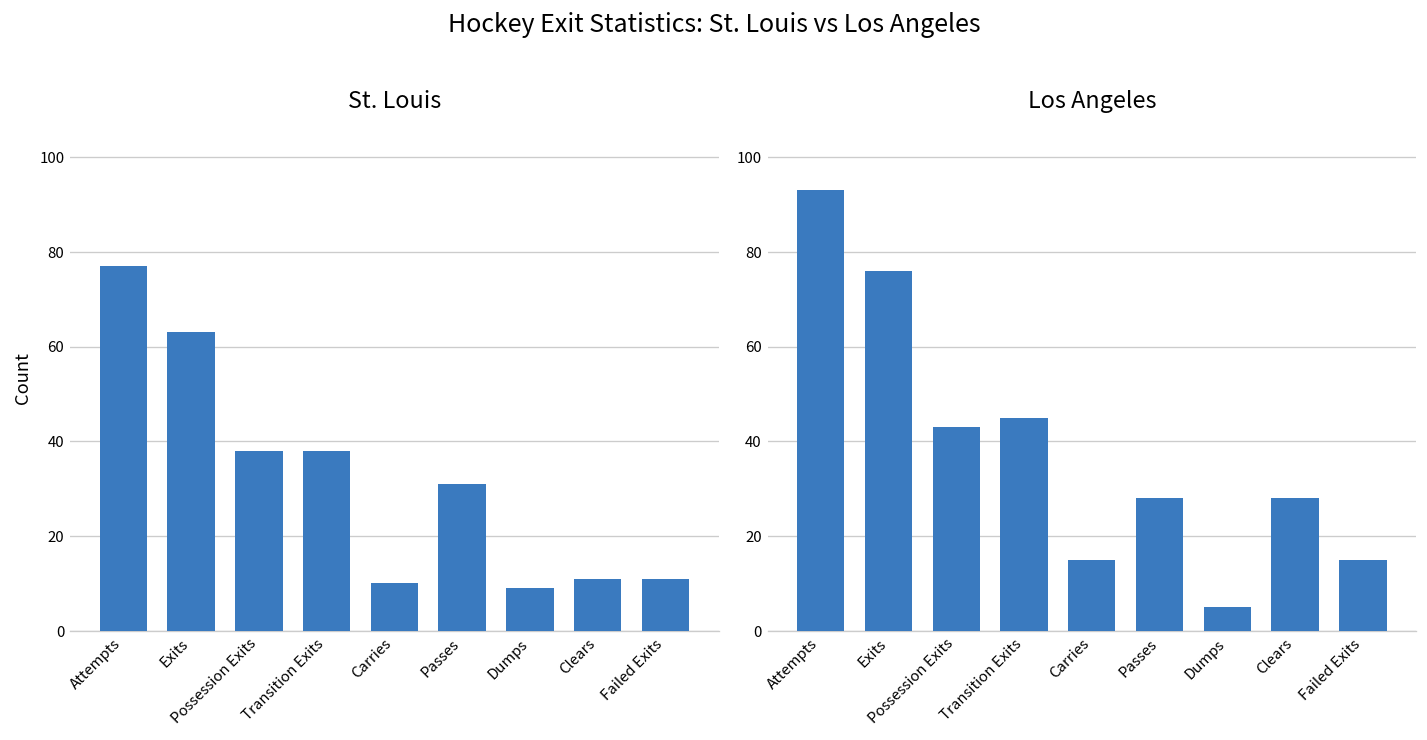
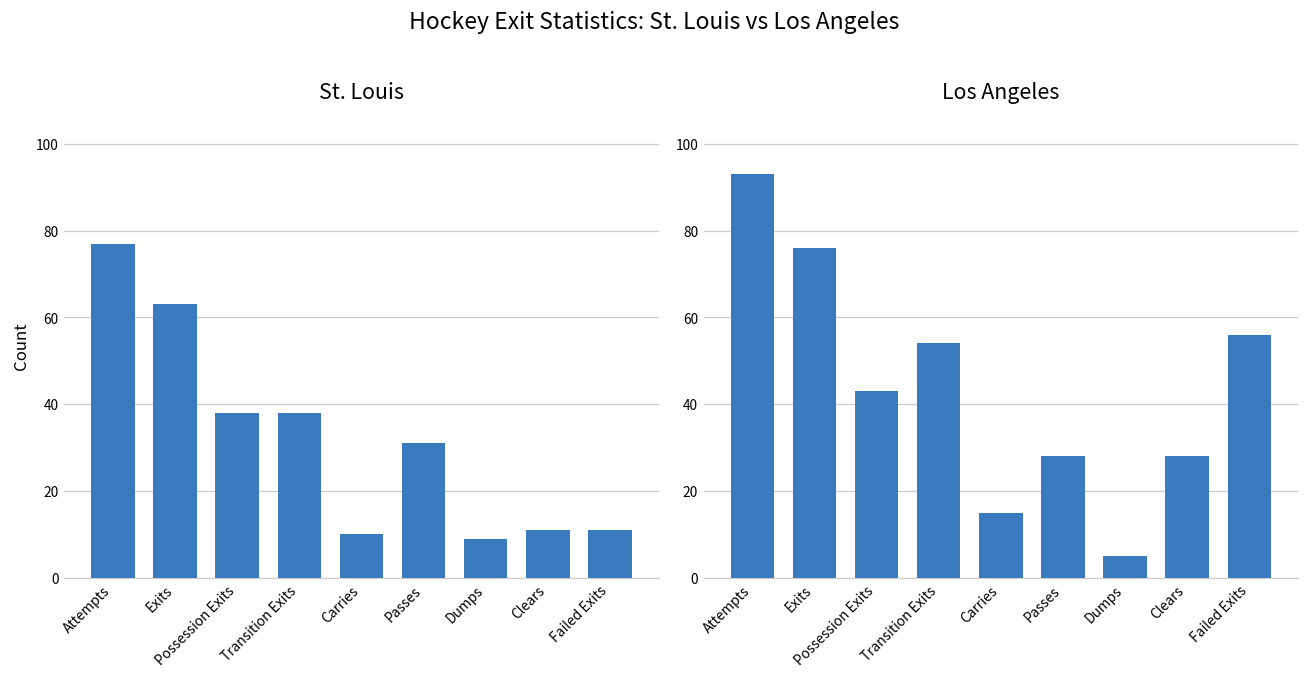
Los Angeles, Transition Exits: 45 -> 54
Los Angeles, Failed Exits: 15 -> 56
